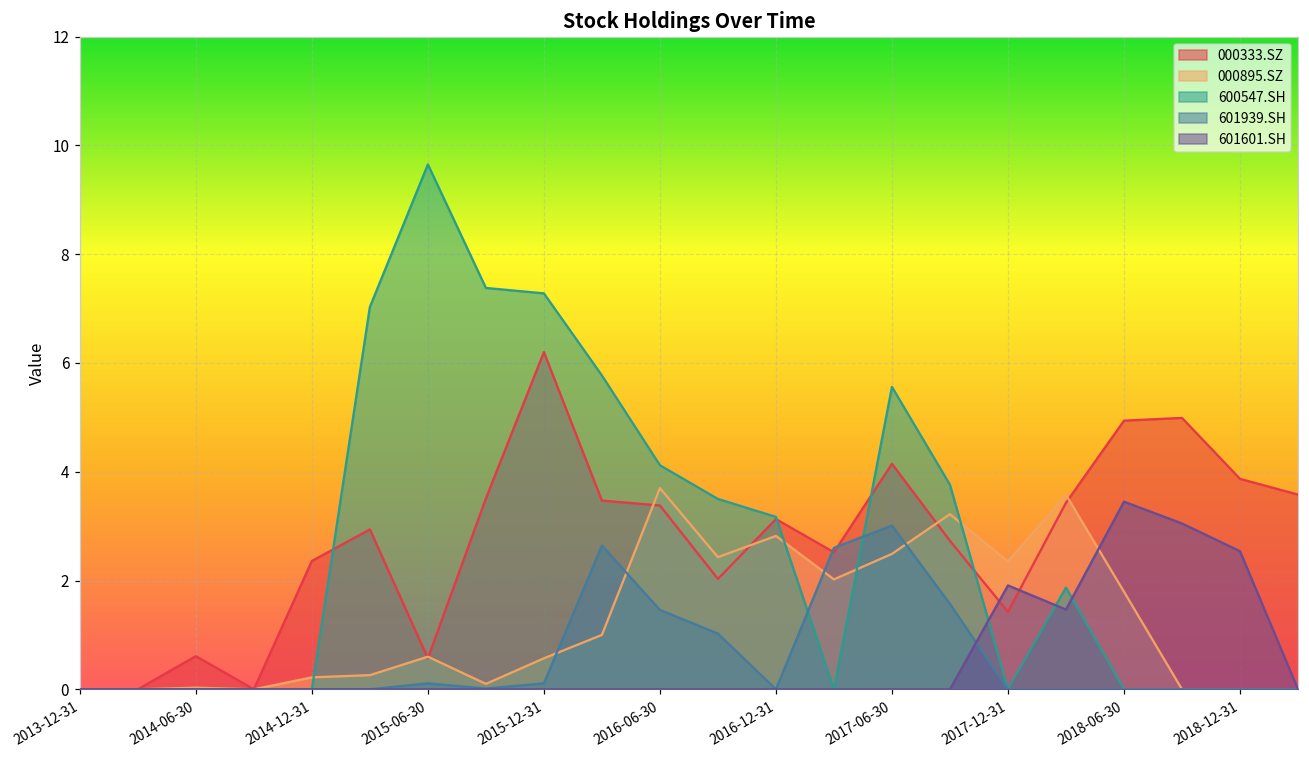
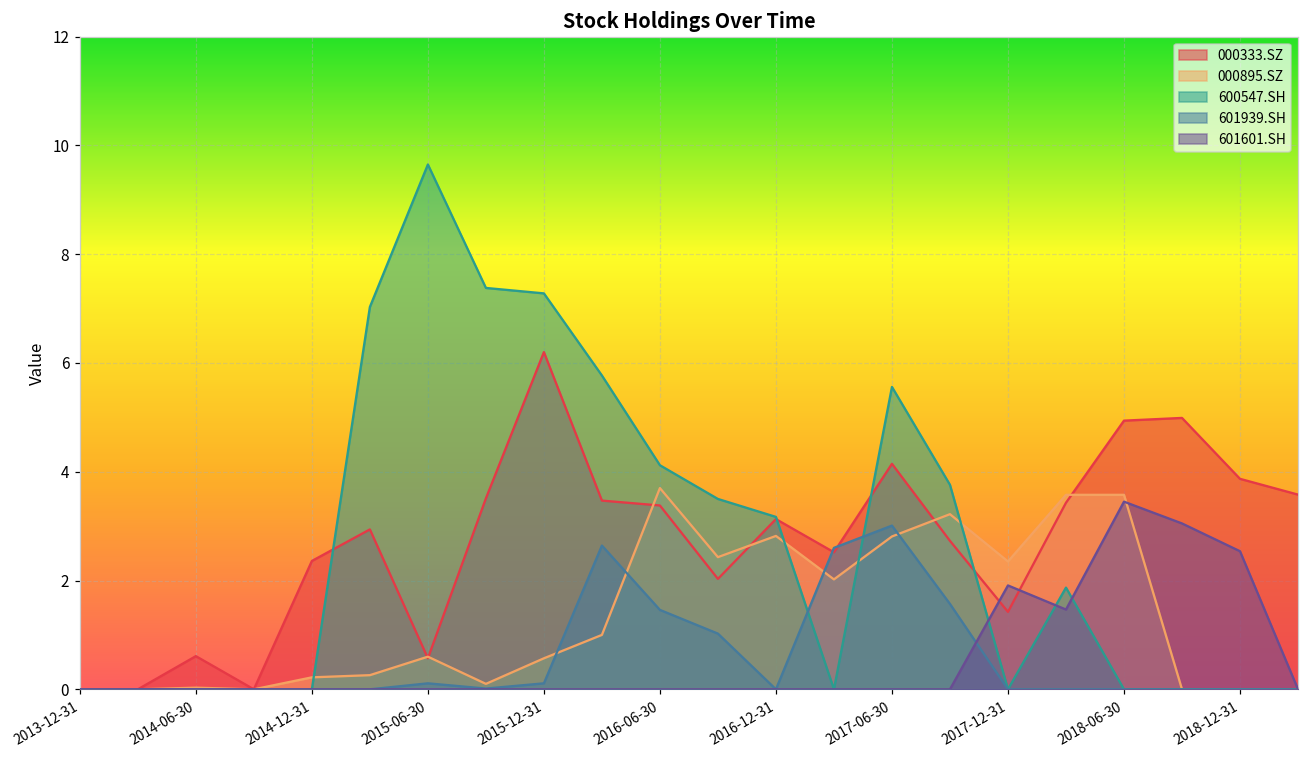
000895.SZ, 2017-06-30: 2.5 -> 2.8
000895.SZ, 2018-06-30: 1.8 -> 3.6
